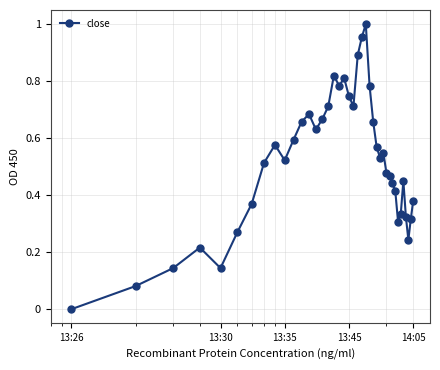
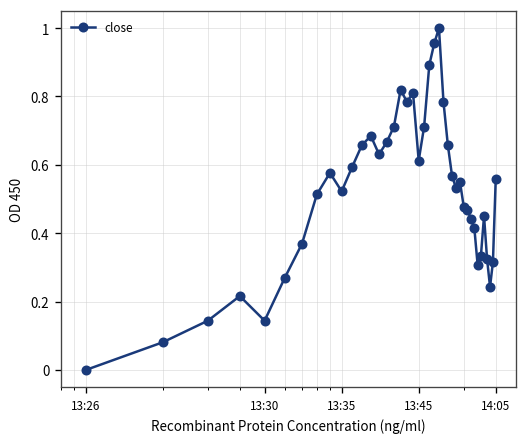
13:45: 0.75 -> 0.61
14:05: 0.38 -> 0.56
